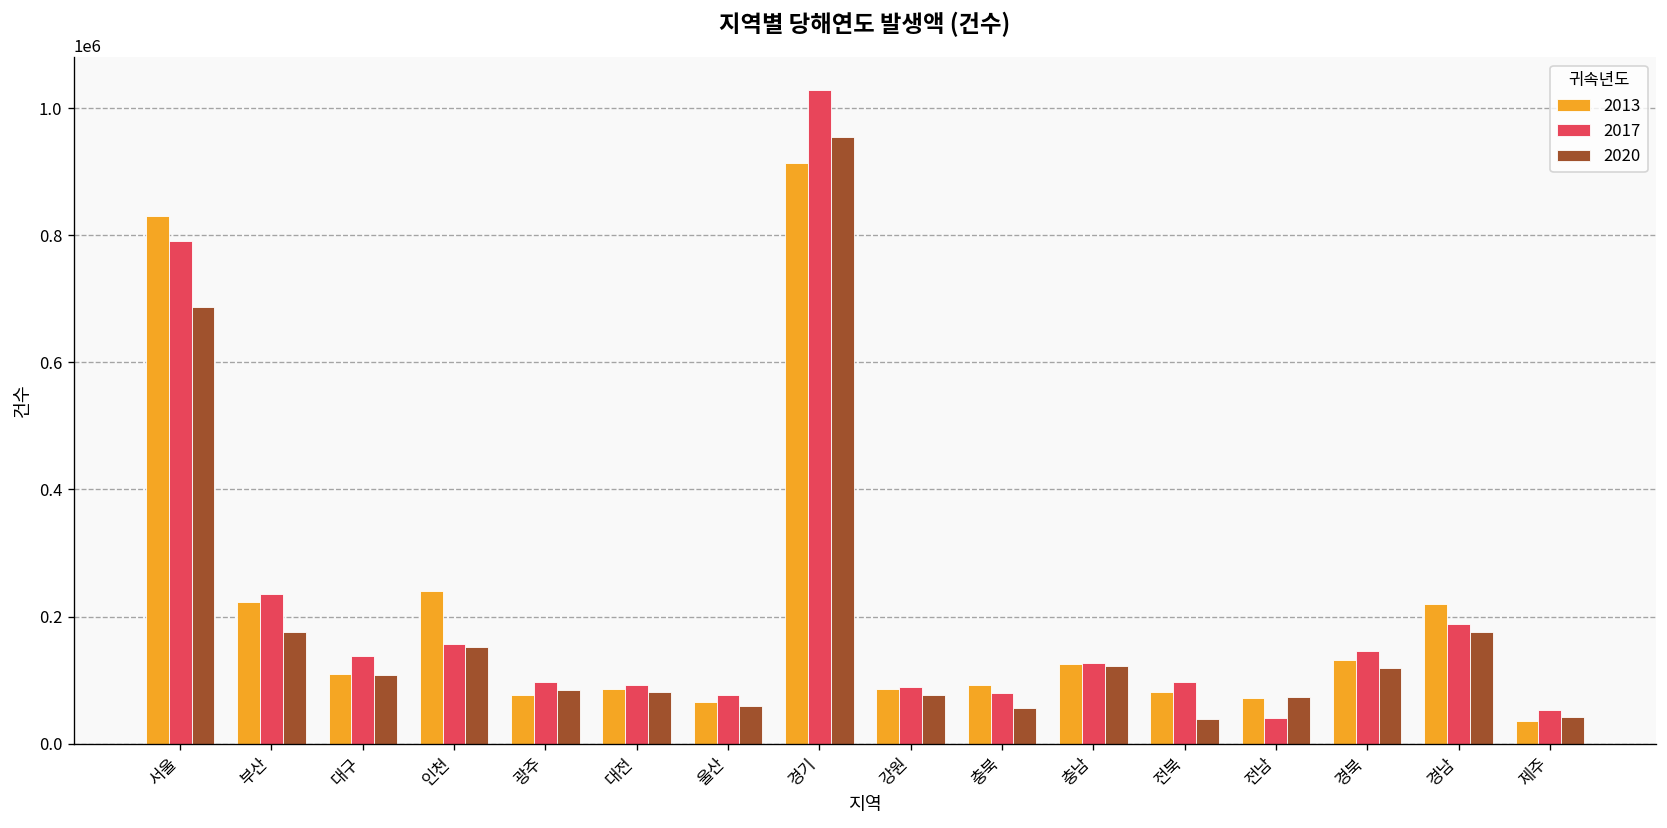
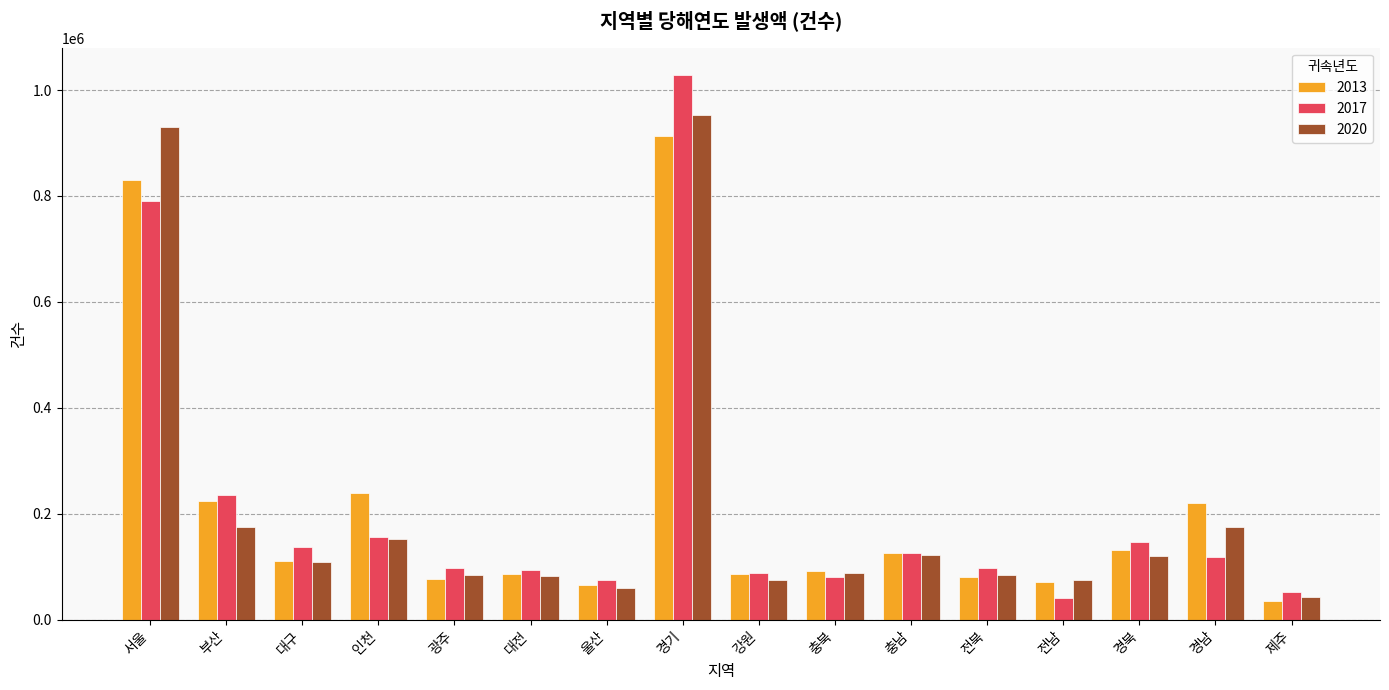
2020, 서울: 690000 -> 930000
2020, 충북: 60000 -> 90000
2020, 전북: 40000 -> 80000
2017, 경남: 190000 -> 120000
